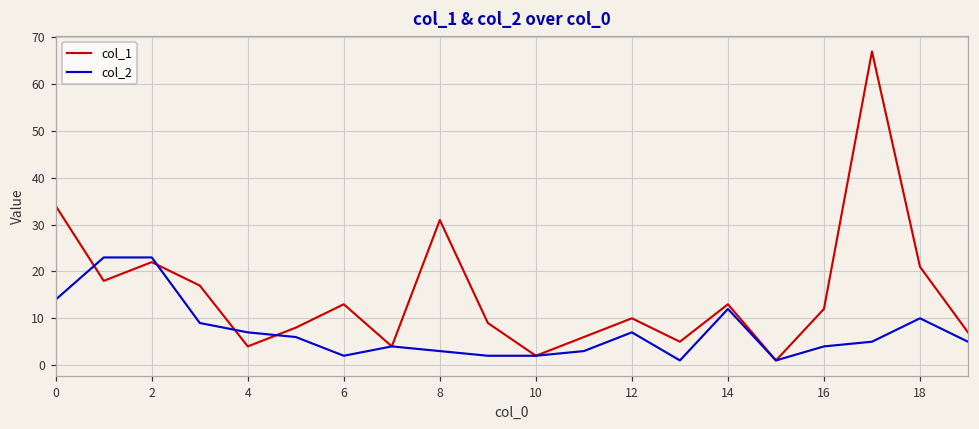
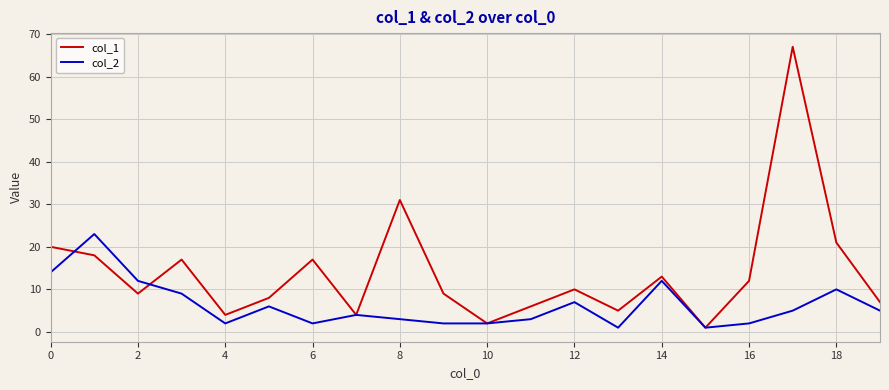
col_1, 0: 34 -> 20
col_1, 2: 22 -> 9
col_2, 2: 23 -> 12
col_2, 4: 7 -> 2
col_1, 6: 13 -> 17
col_2, 16: 4 -> 2
